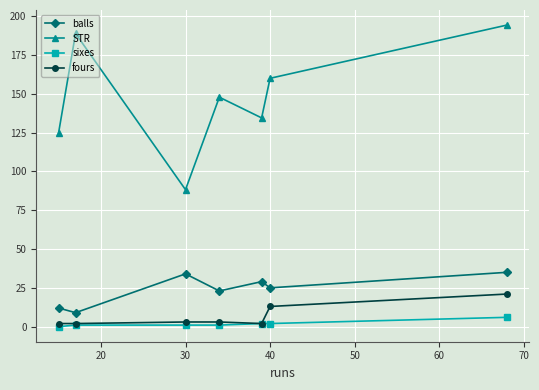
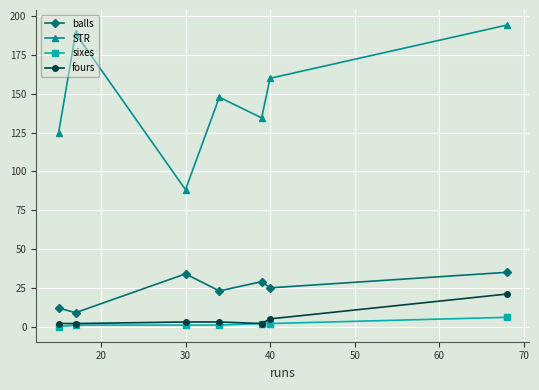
fours, 40: 13 -> 5
